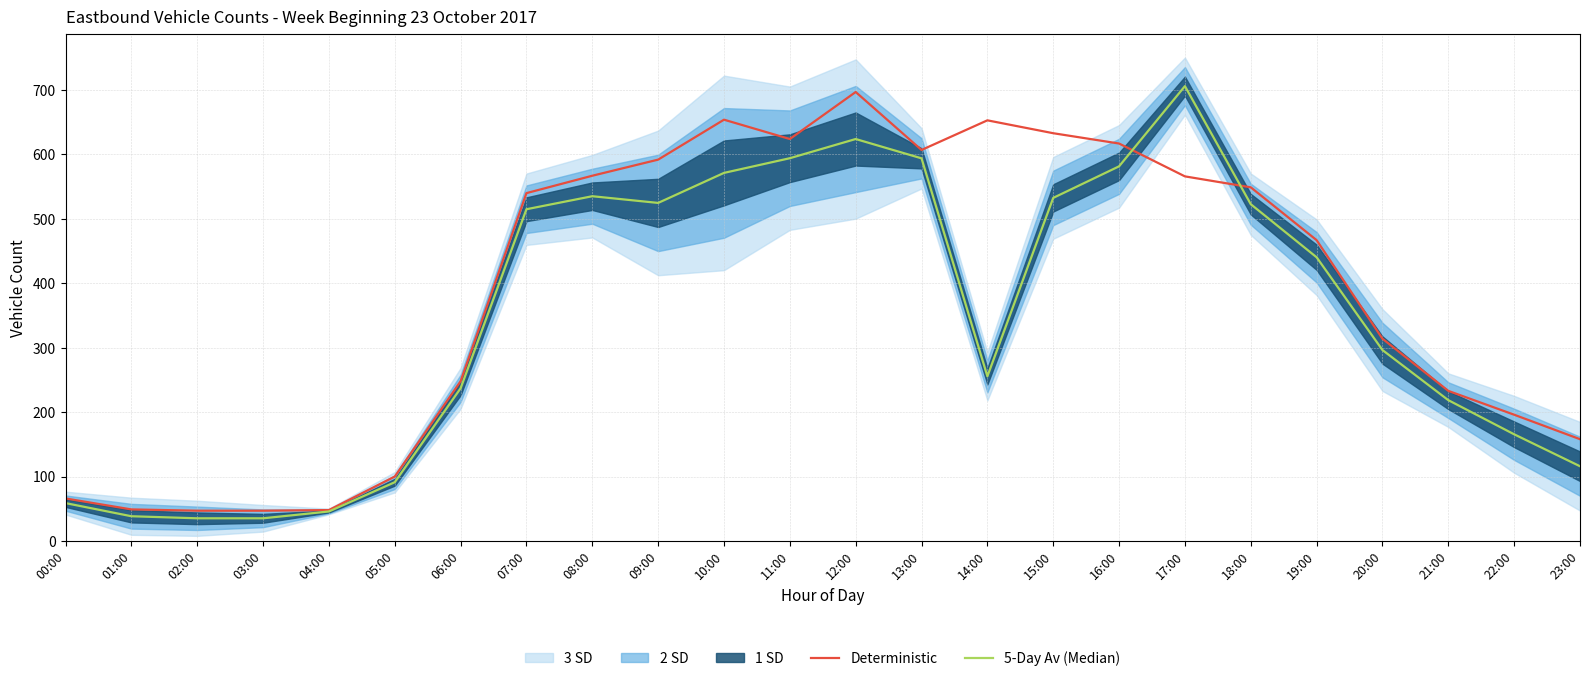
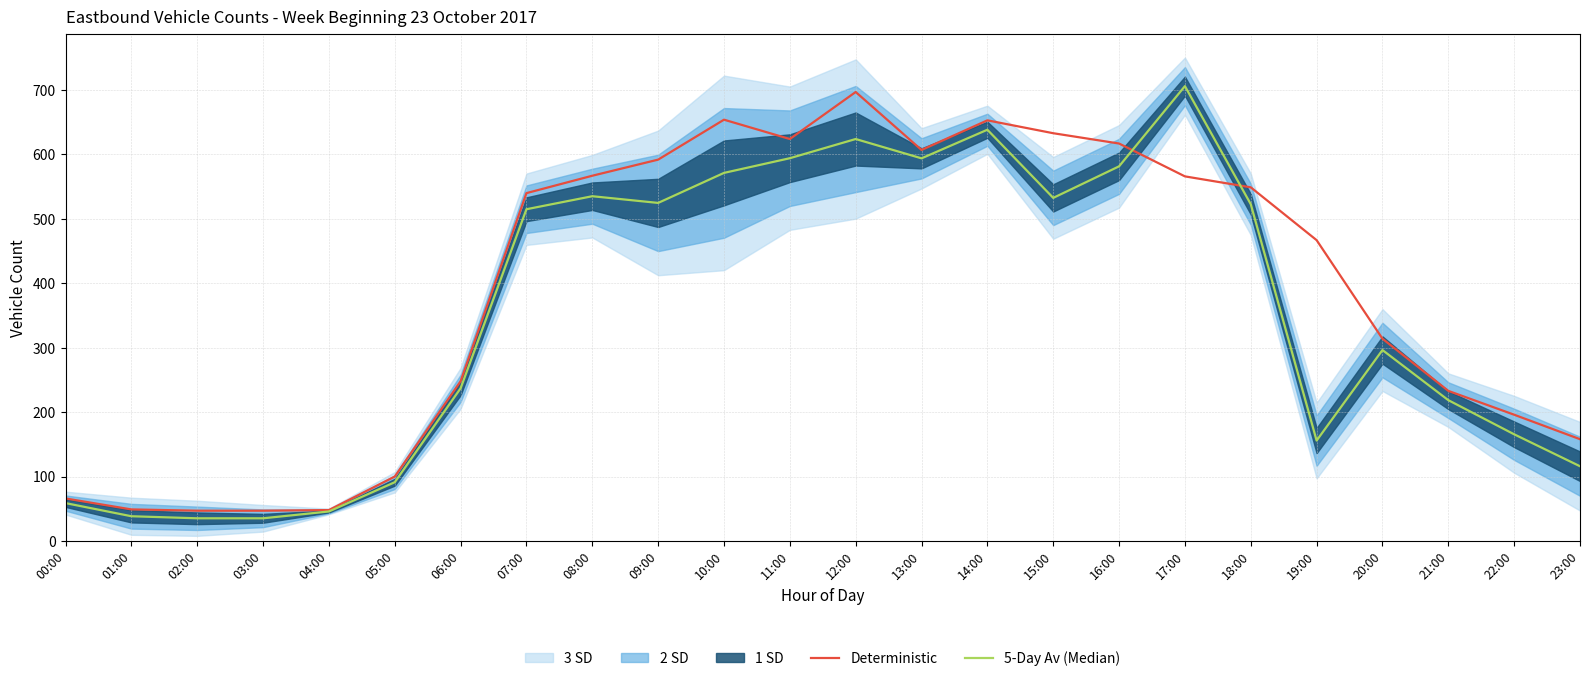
5-Day Av (Median), 14:00: 260 -> 640
5-Day Av (Median), 19:00: 440 -> 160
